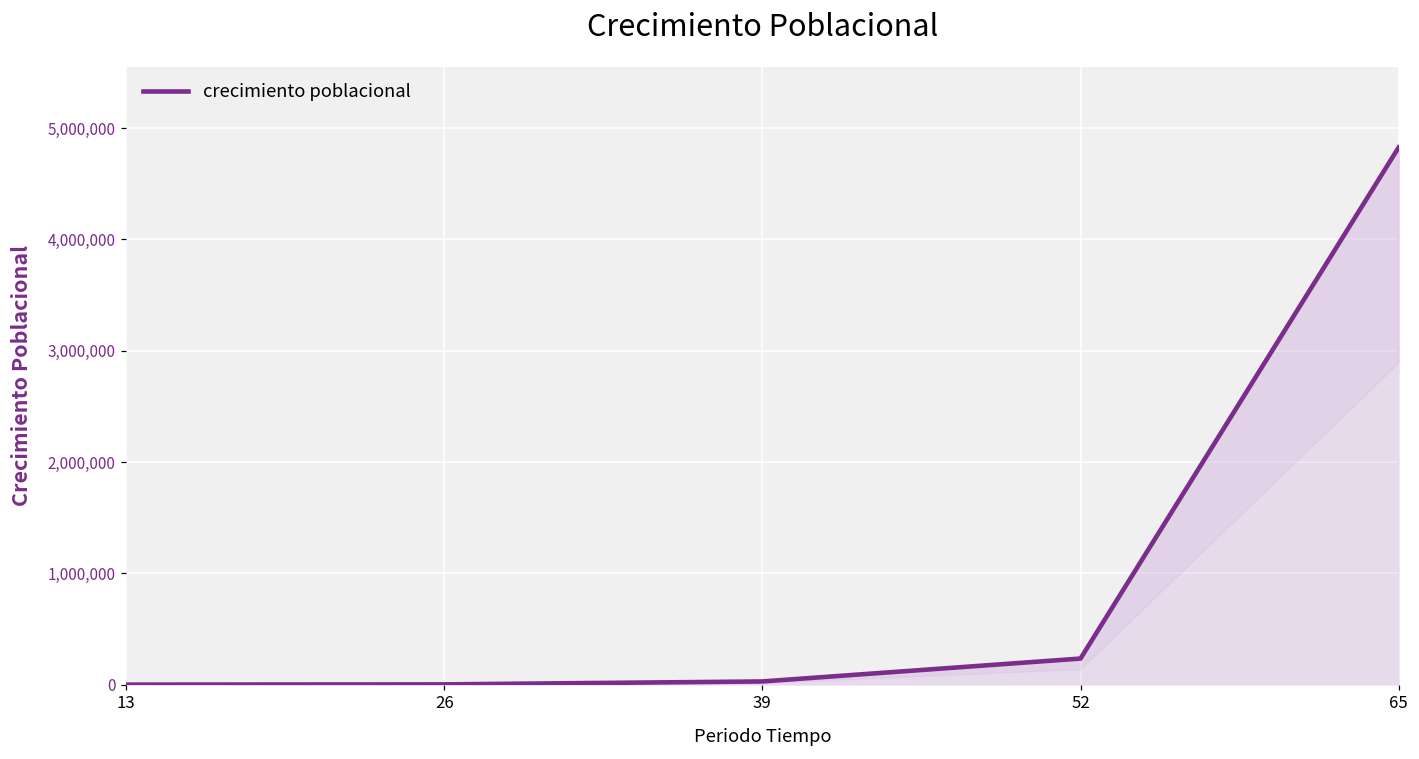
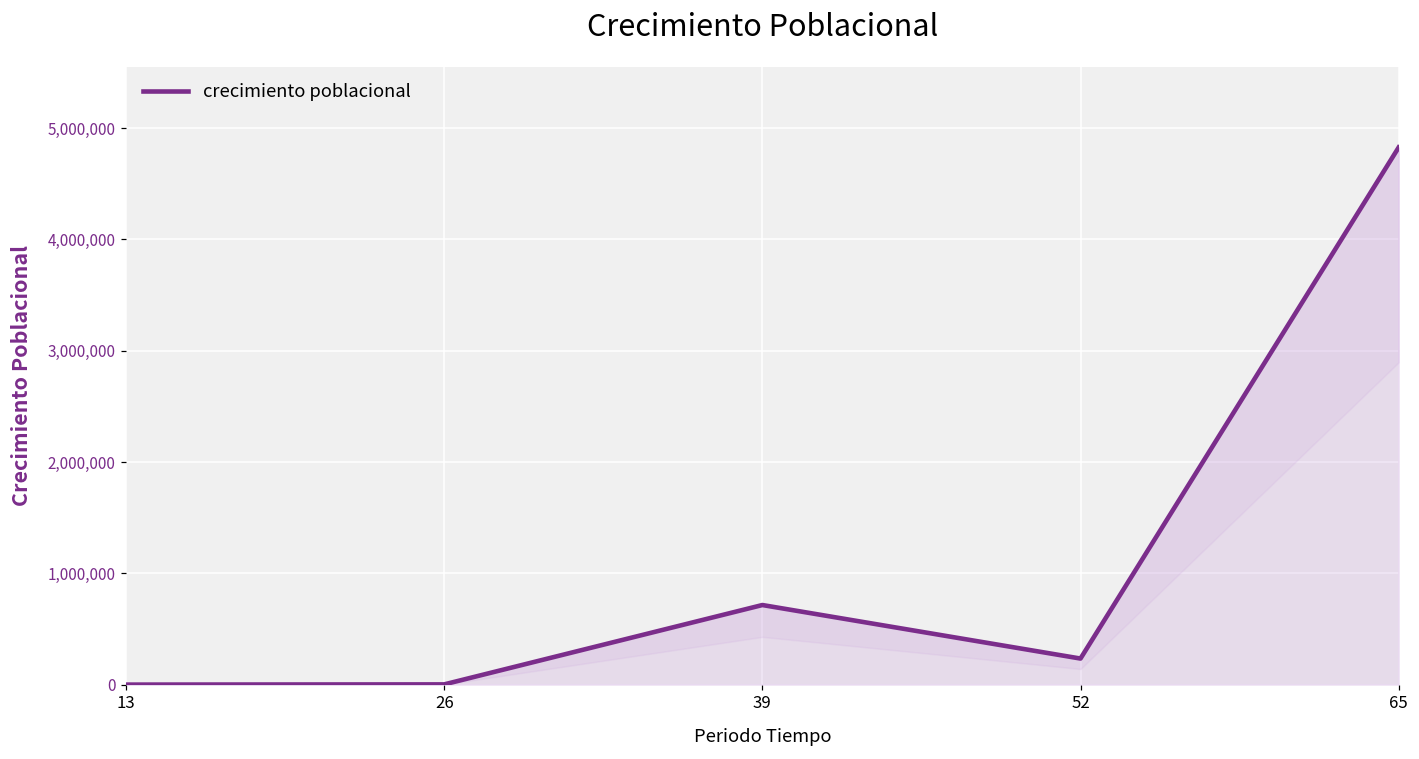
39: 30,000 -> 720,000
